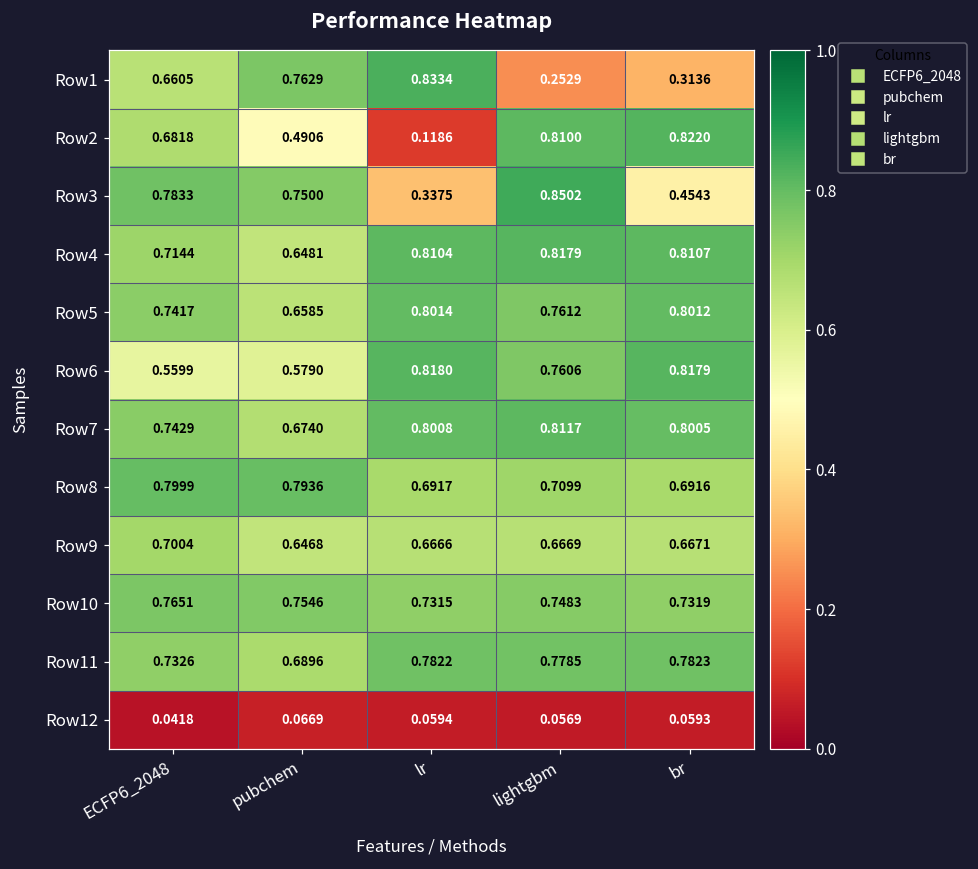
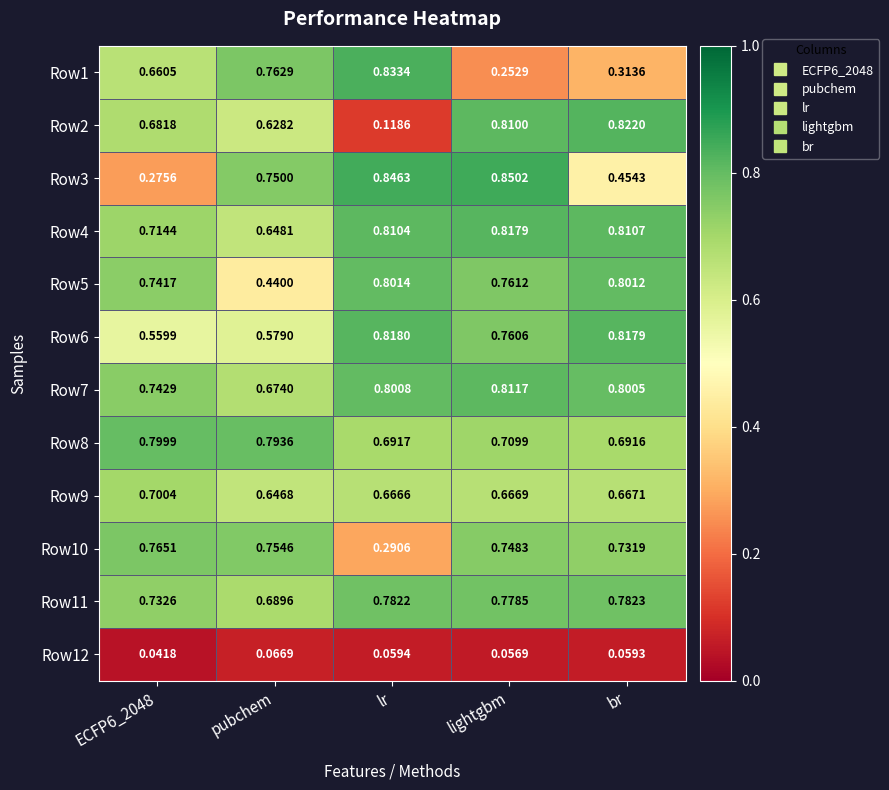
Row2, pubchem: 0.4906 -> 0.6282
Row3, ECFP6_2048: 0.7833 -> 0.2756
Row3, lr: 0.3375 -> 0.8463
Row5, pubchem: 0.6585 -> 0.4400
Row10, lr: 0.7315 -> 0.2906
